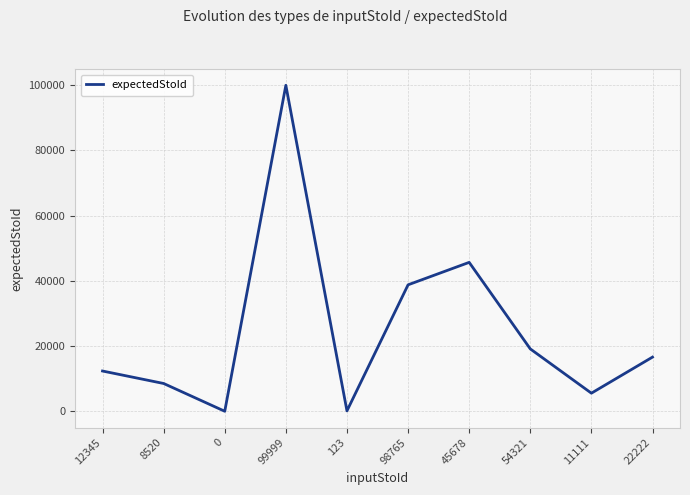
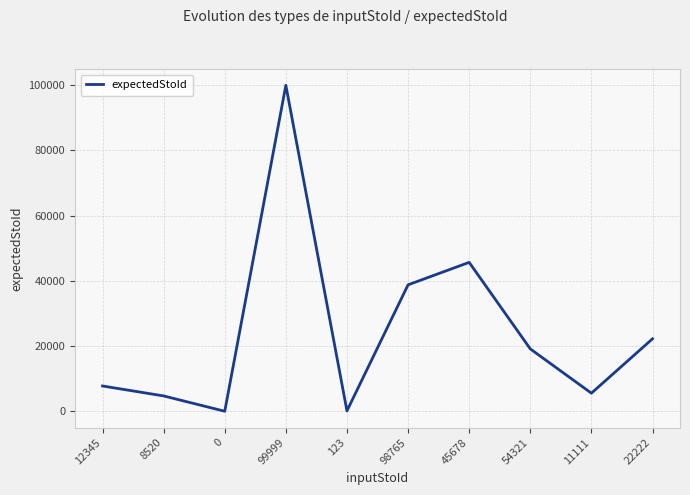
12345: 12000 -> 8000
8520: 9000 -> 5000
22222: 17000 -> 22000
